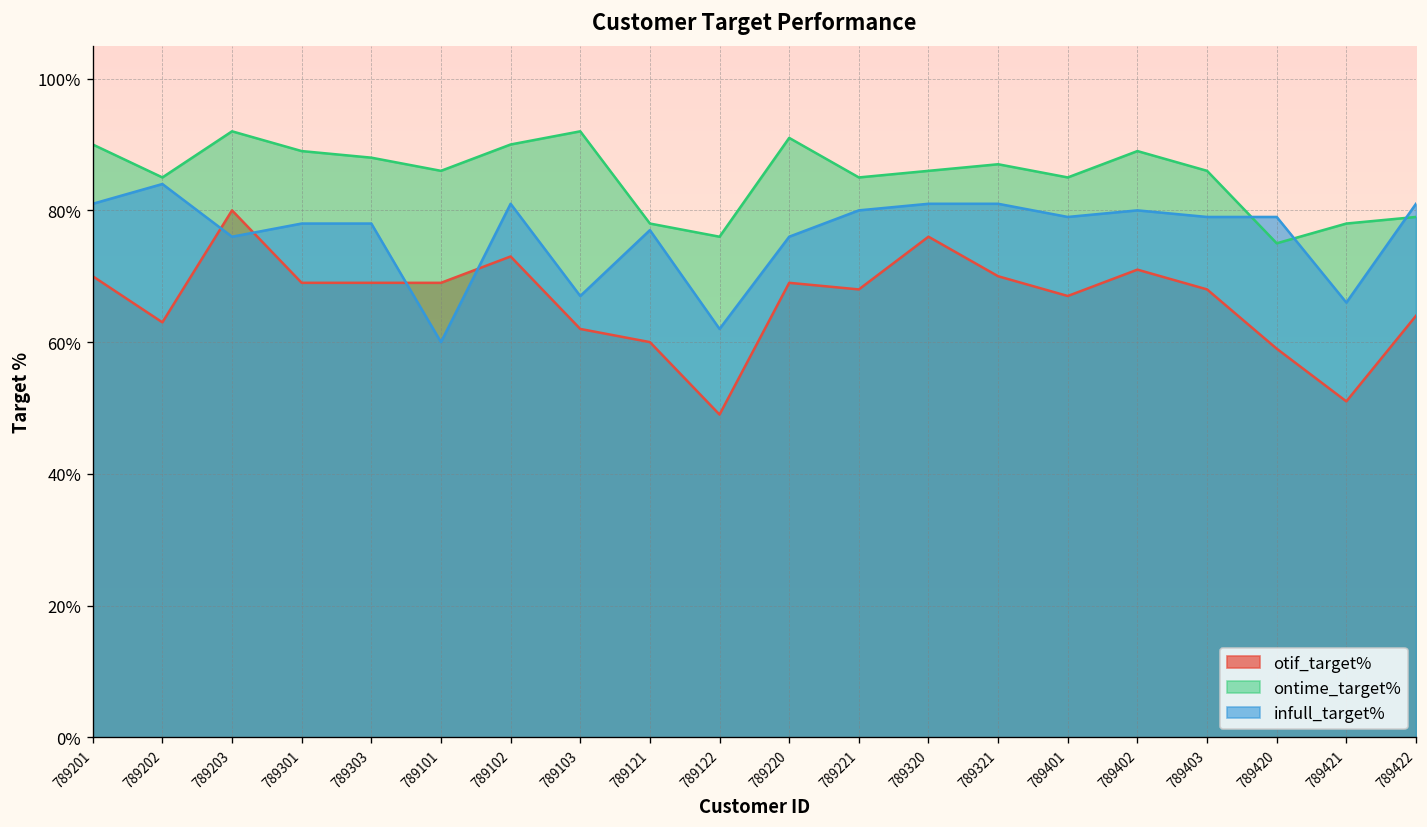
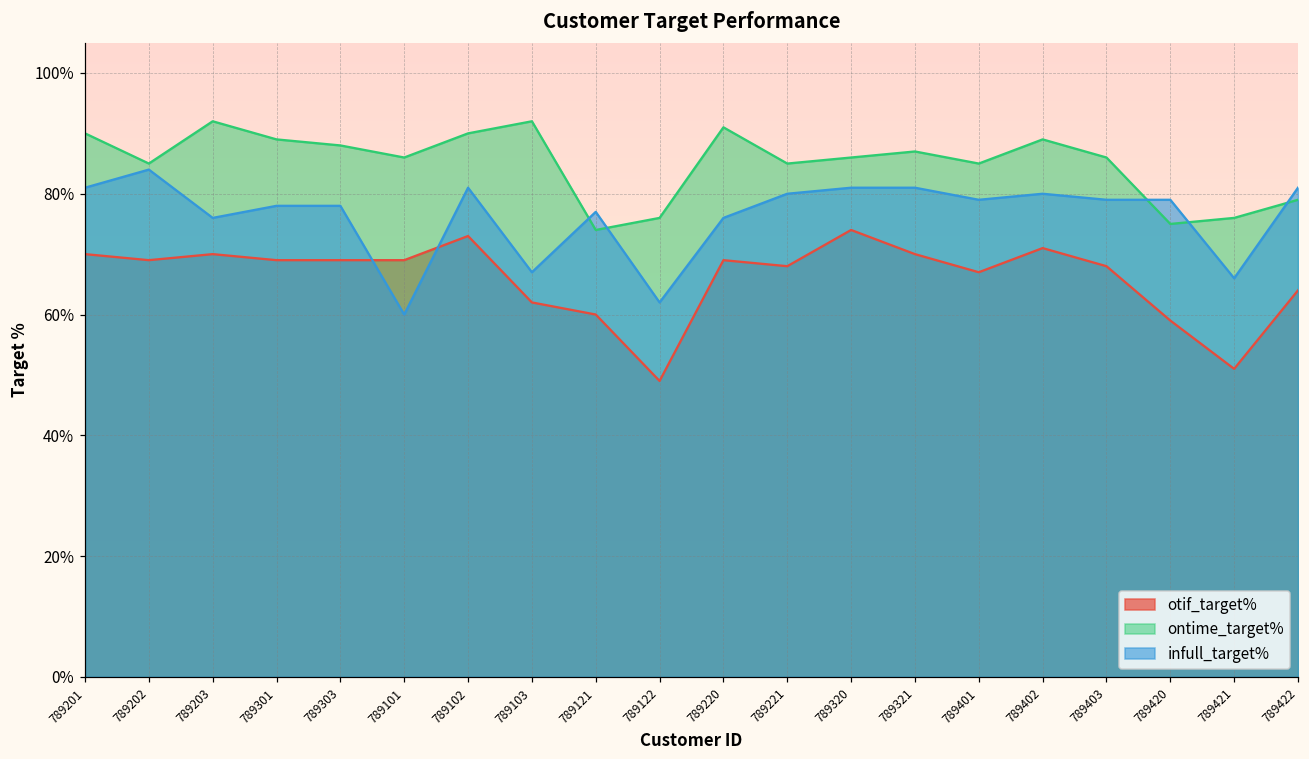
otif_target%, 789202: 63% -> 69%
otif_target%, 789203: 80% -> 70%
ontime_target%, 789121: 78% -> 74%
otif_target%, 789320: 76% -> 74%
ontime_target%, 789421: 78% -> 76%
